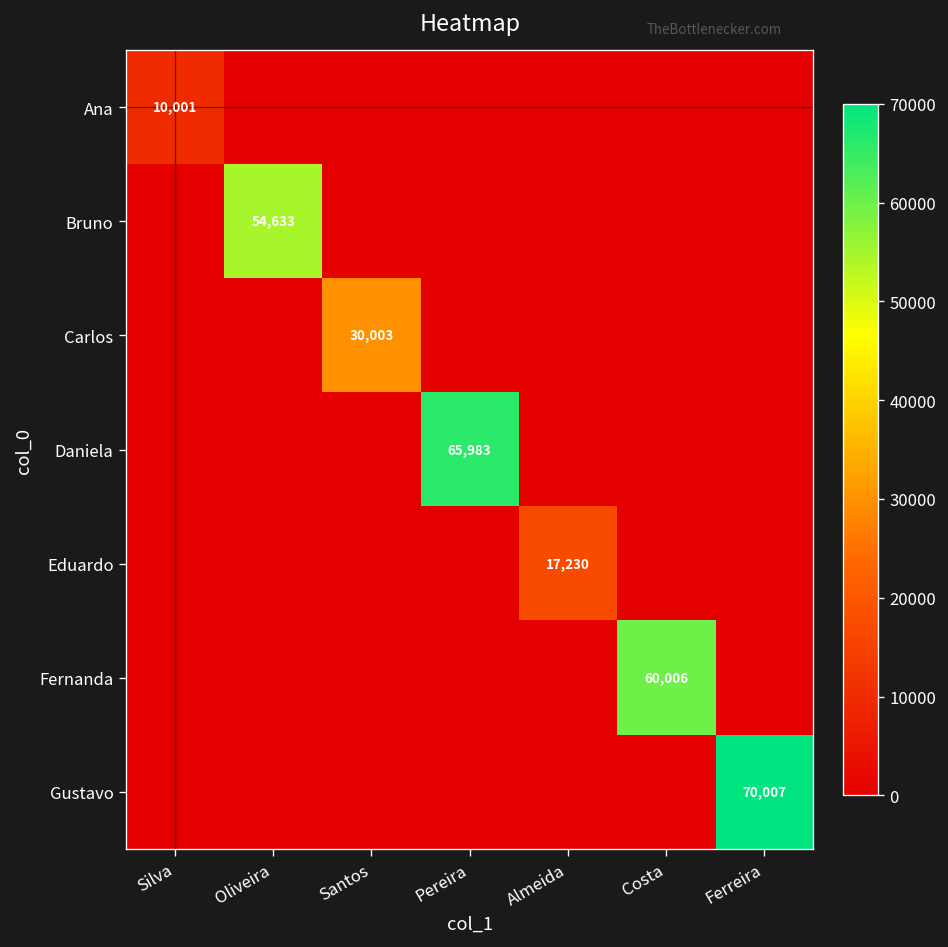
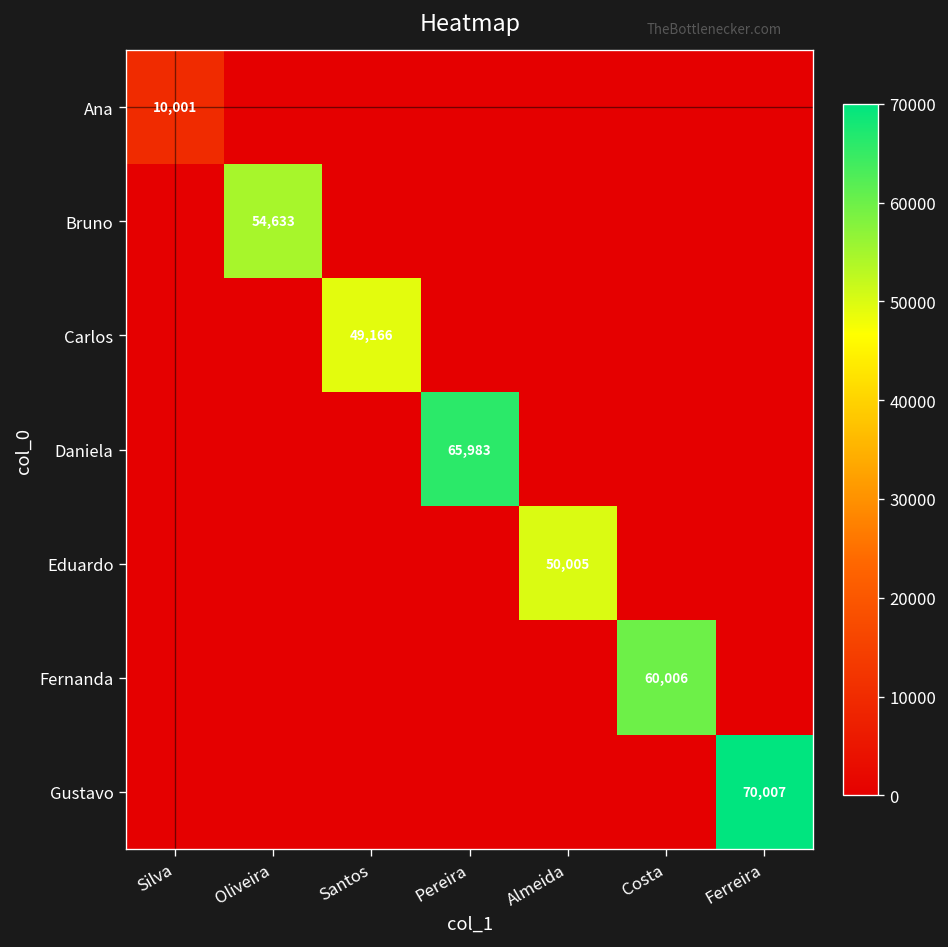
Carlos, Santos: 30,003 -> 49,166
Eduardo, Almeida: 17,230 -> 50,005
